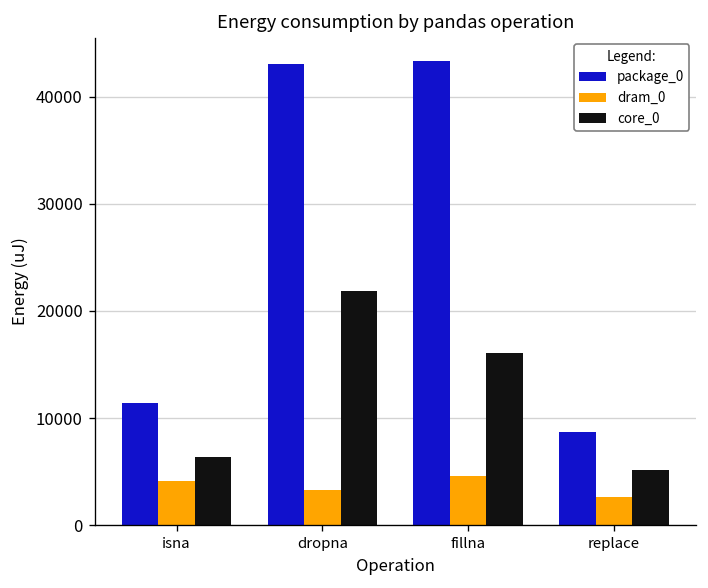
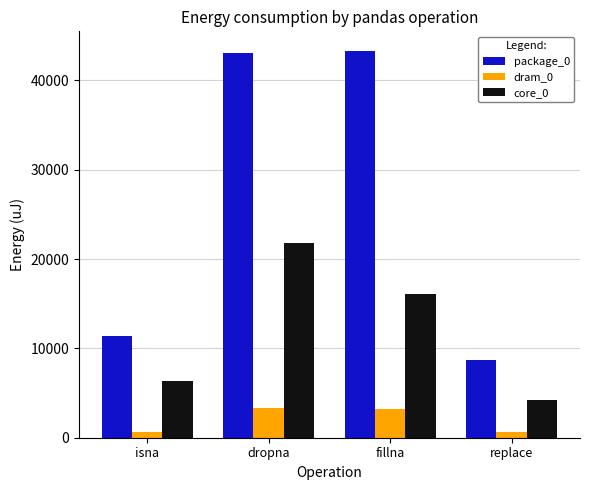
dram_0, isna: 4000 -> 1000
dram_0, fillna: 5000 -> 3000
dram_0, replace: 3000 -> 1000
core_0, replace: 5000 -> 4000
